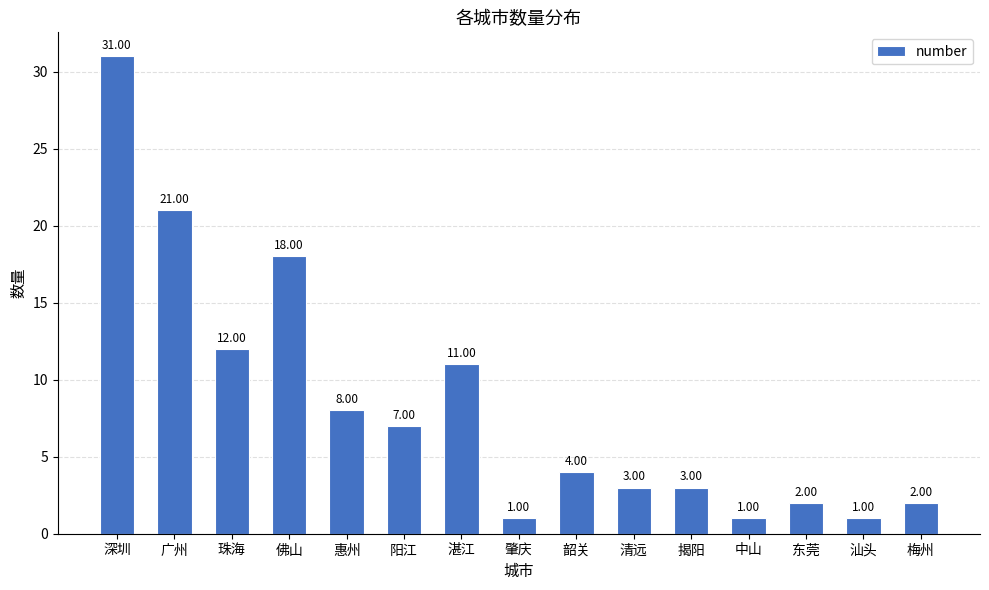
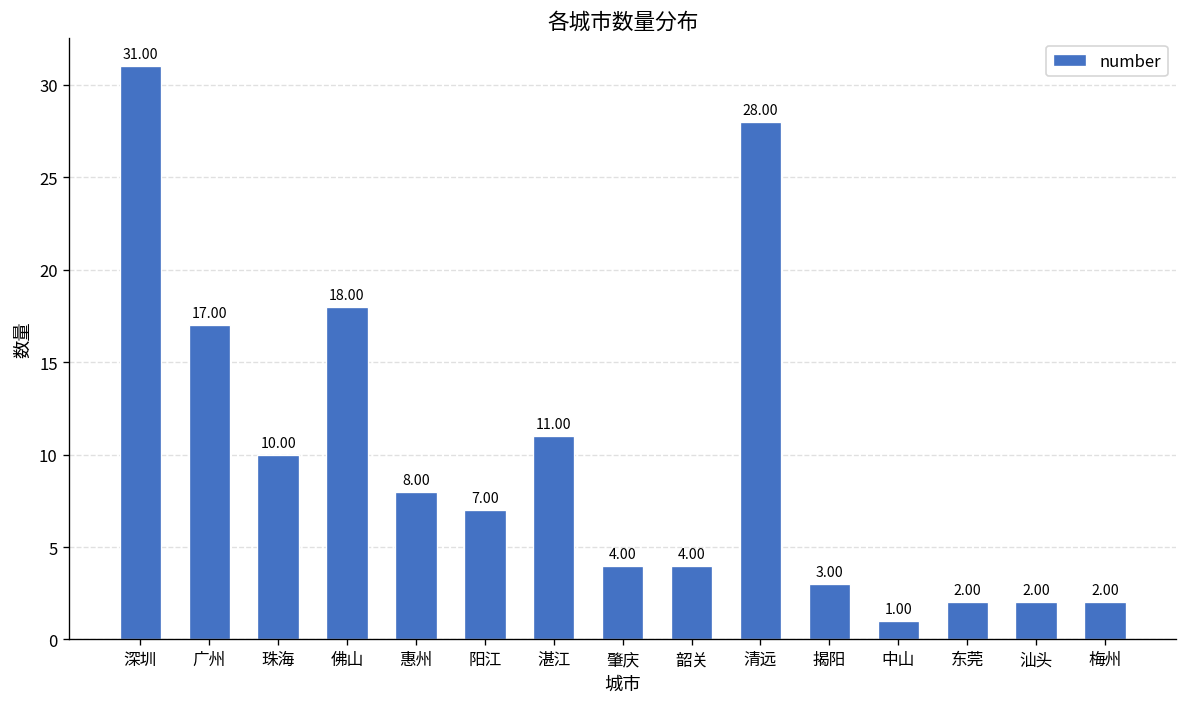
广州: 21.00 -> 17.00
珠海: 12.00 -> 10.00
肇庆: 1.00 -> 4.00
清远: 3.00 -> 28.00
汕头: 1.00 -> 2.00
